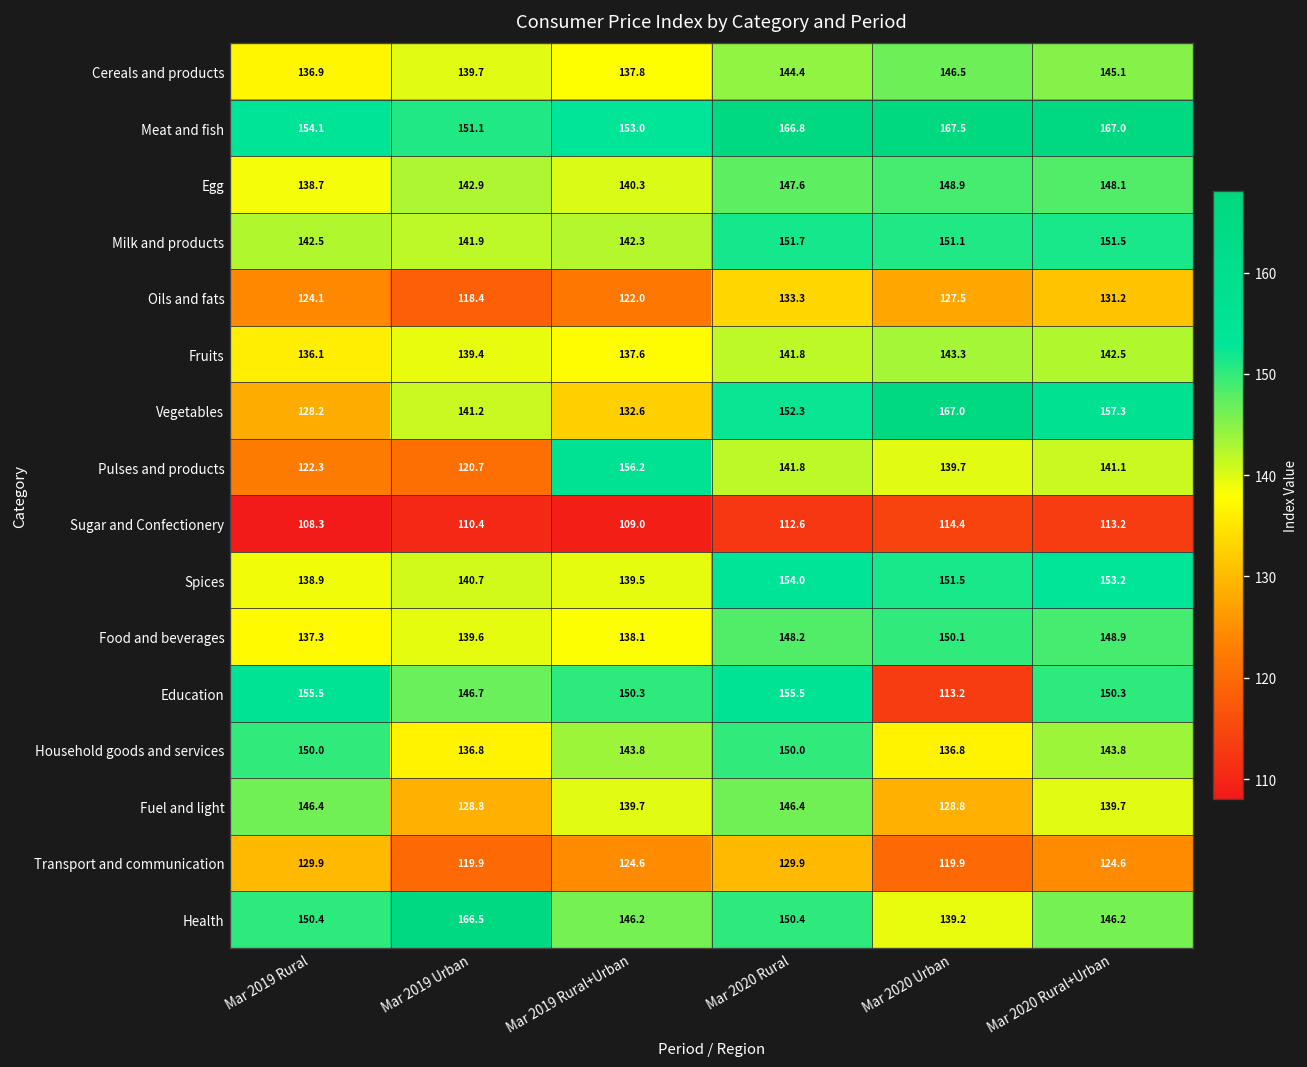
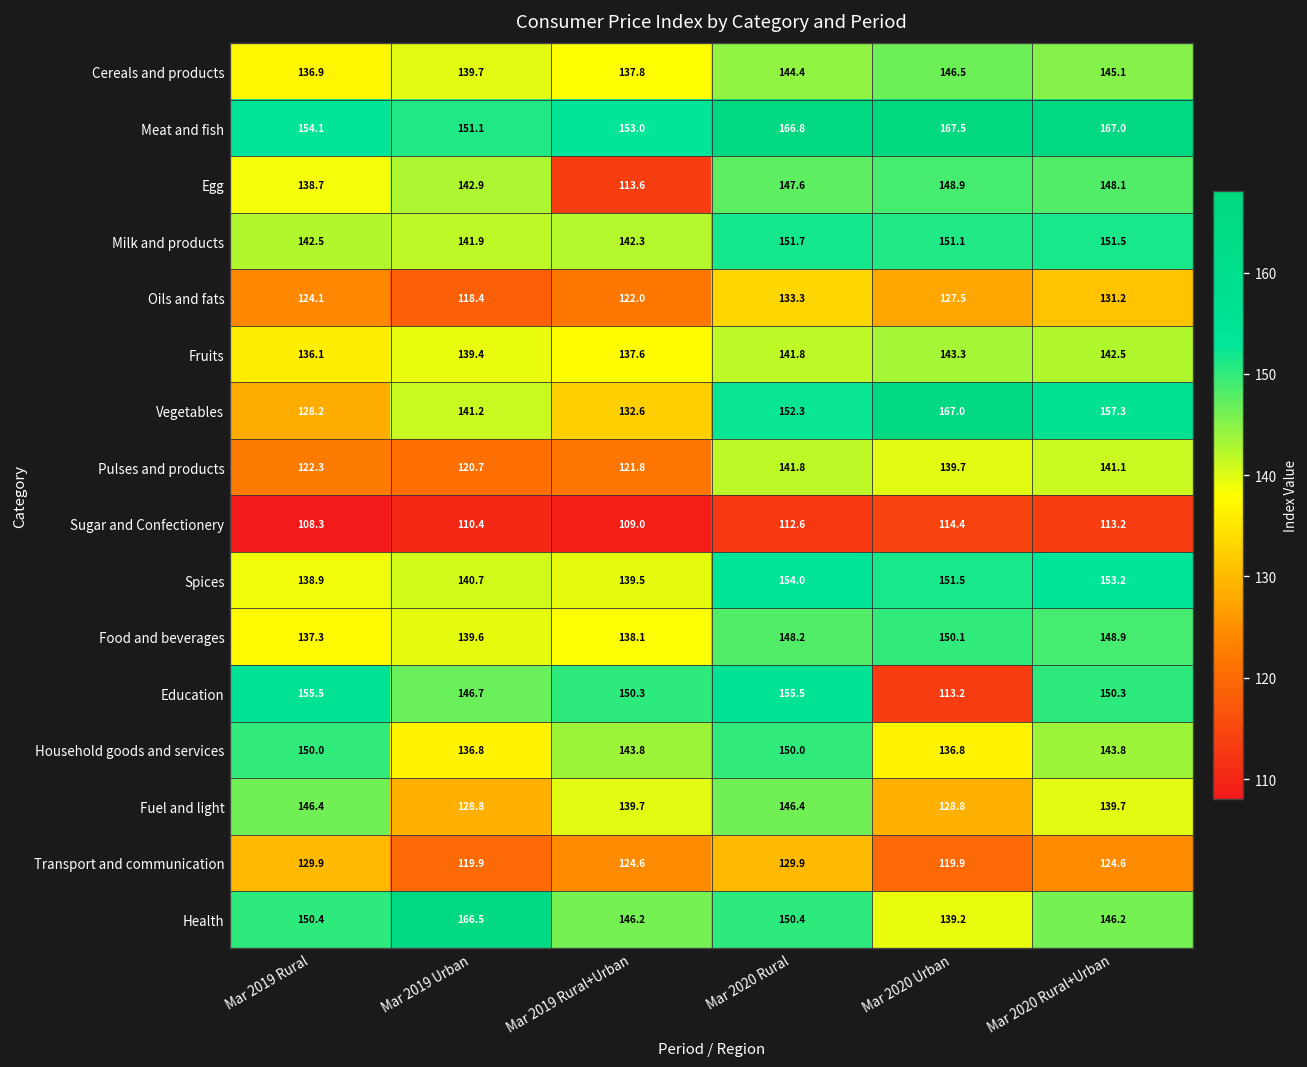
Egg, Mar 2019 Rural+Urban: 140.3 -> 113.6
Pulses and products, Mar 2019 Rural+Urban: 156.2 -> 121.8
